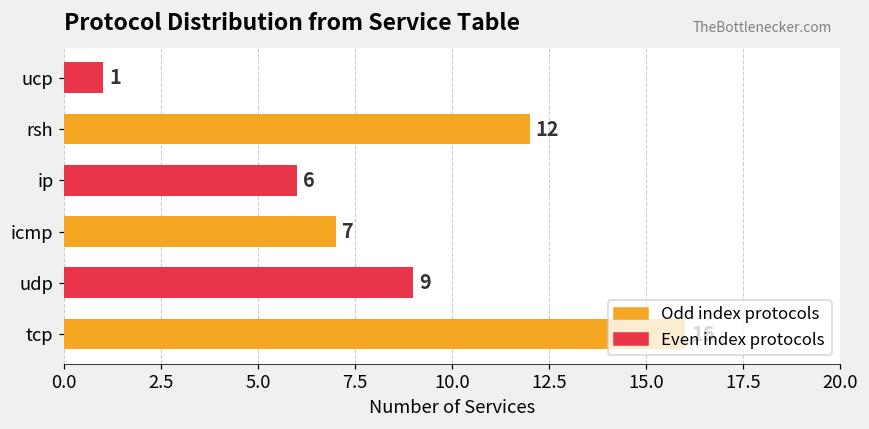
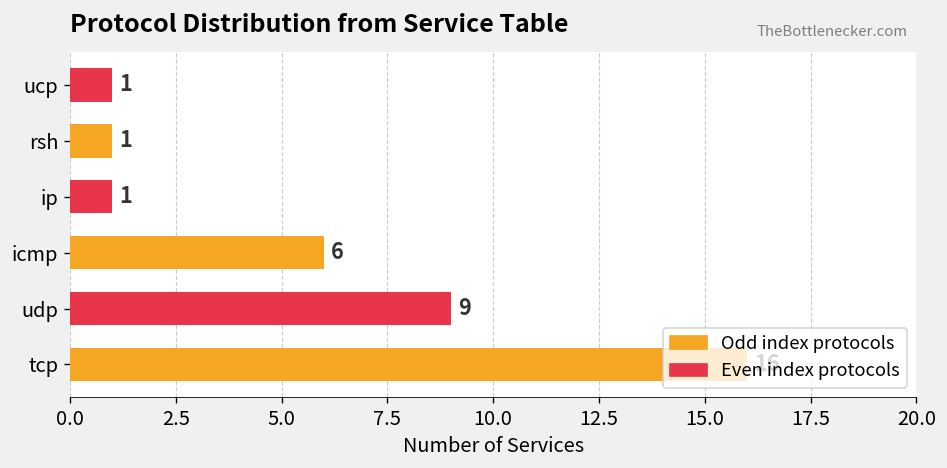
rsh: 12 -> 1
ip: 6 -> 1
icmp: 7 -> 6
